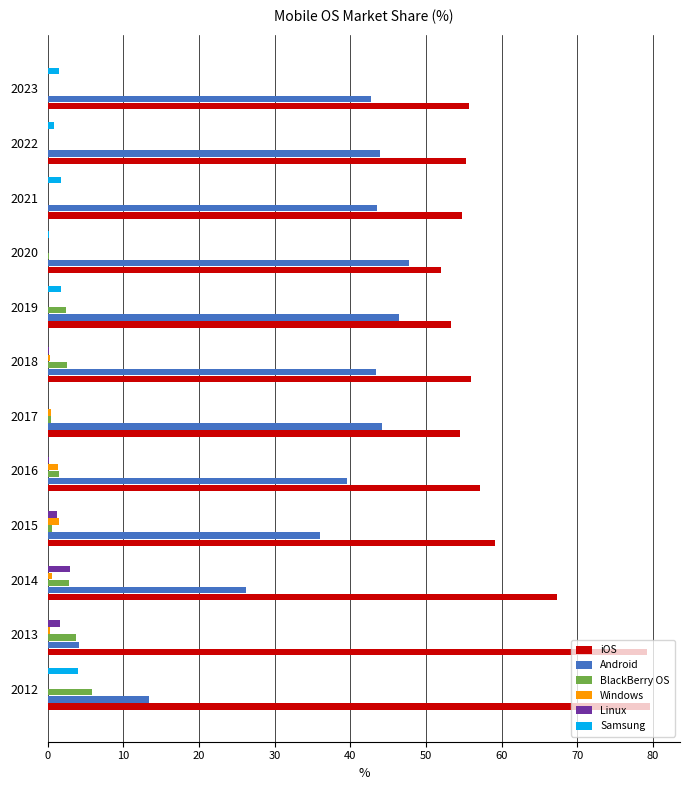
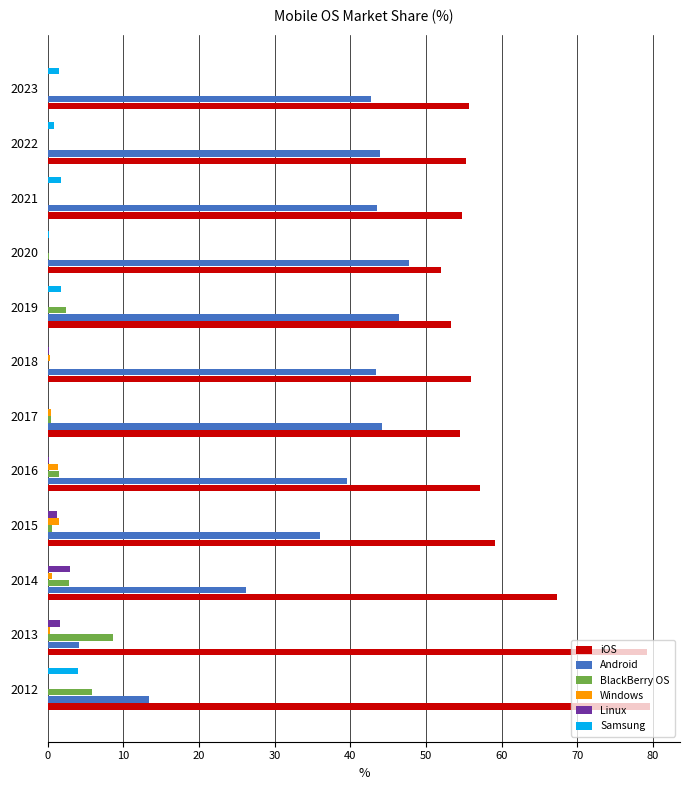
BlackBerry OS, 2018: 3 -> 0
BlackBerry OS, 2013: 4 -> 9
